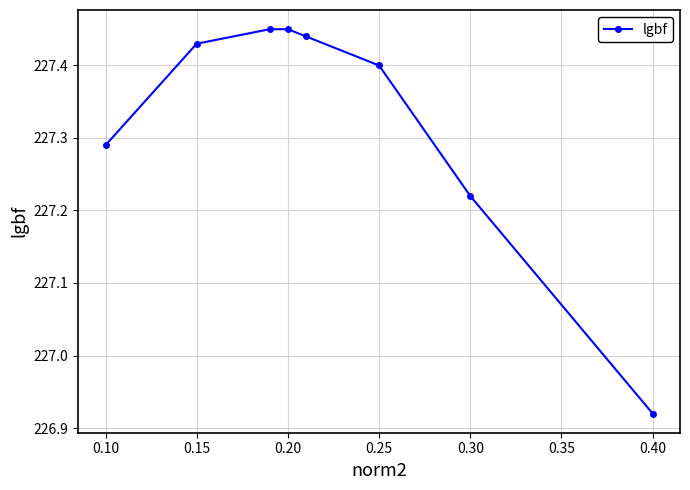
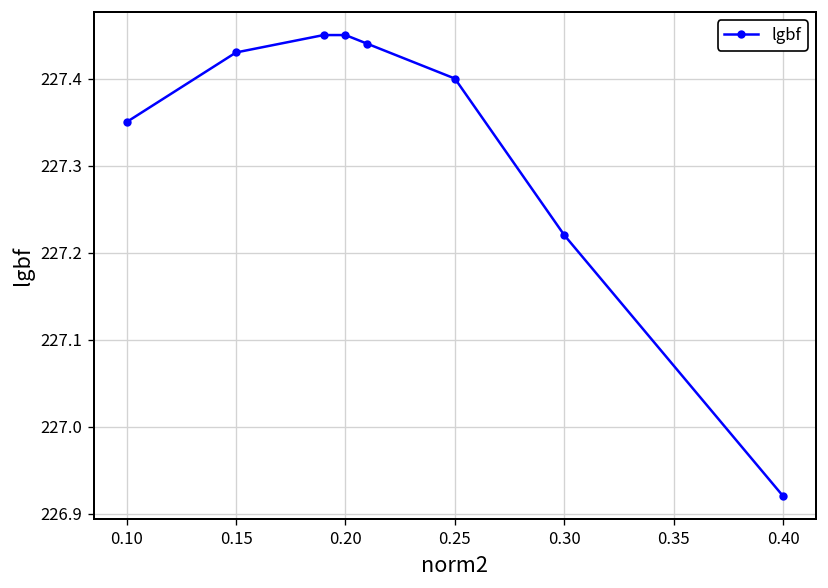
0.10: 227.29 -> 227.35
